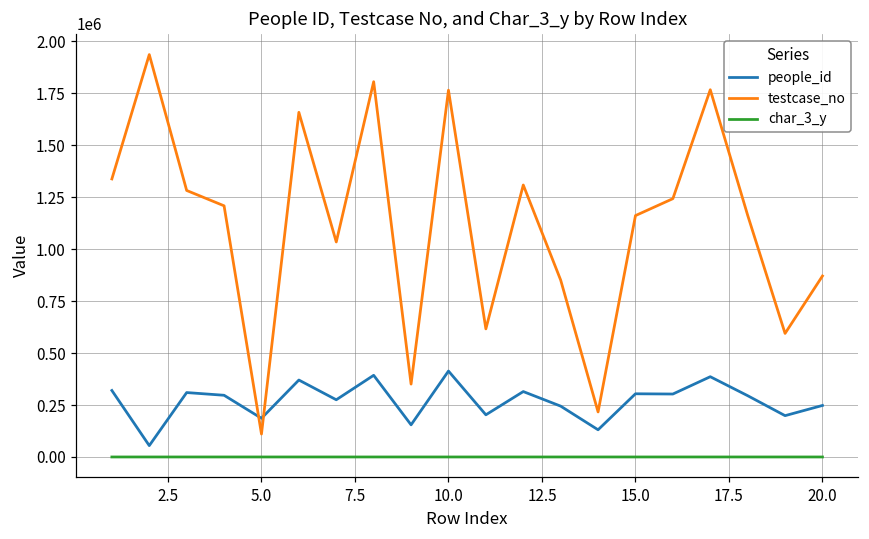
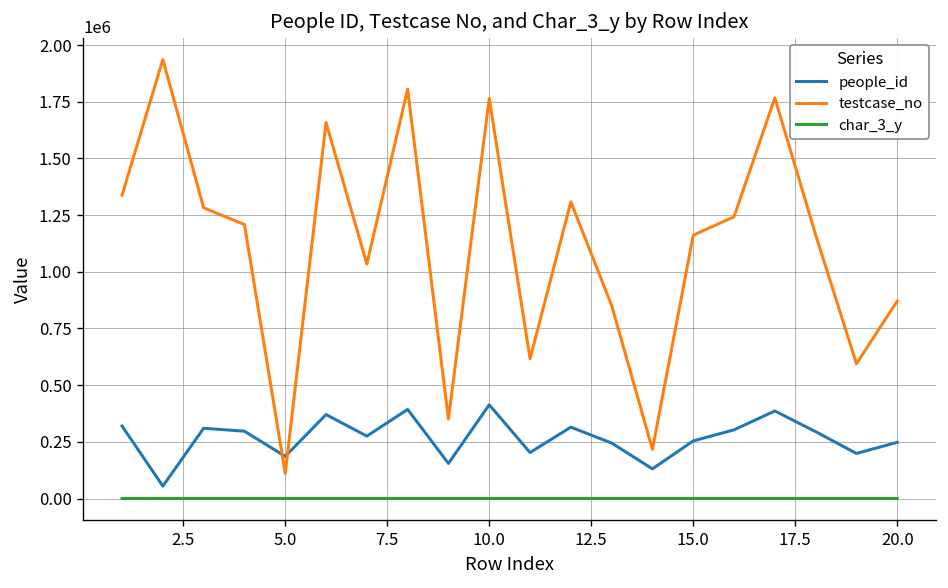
people_id, 15.0: 300000 -> 250000
